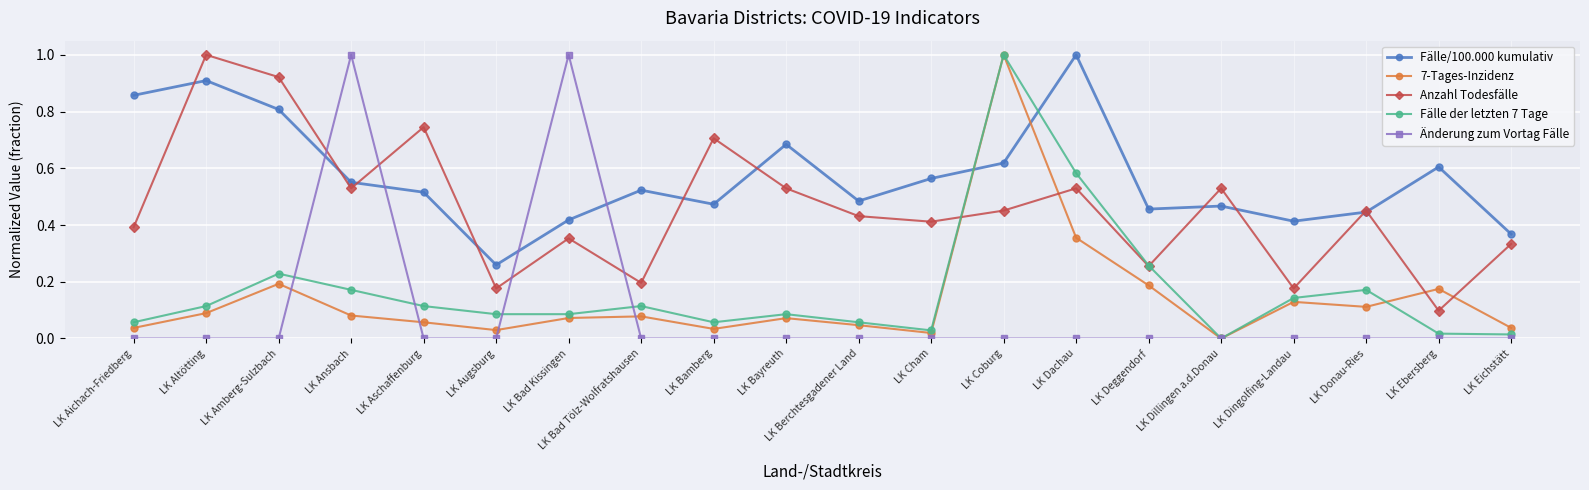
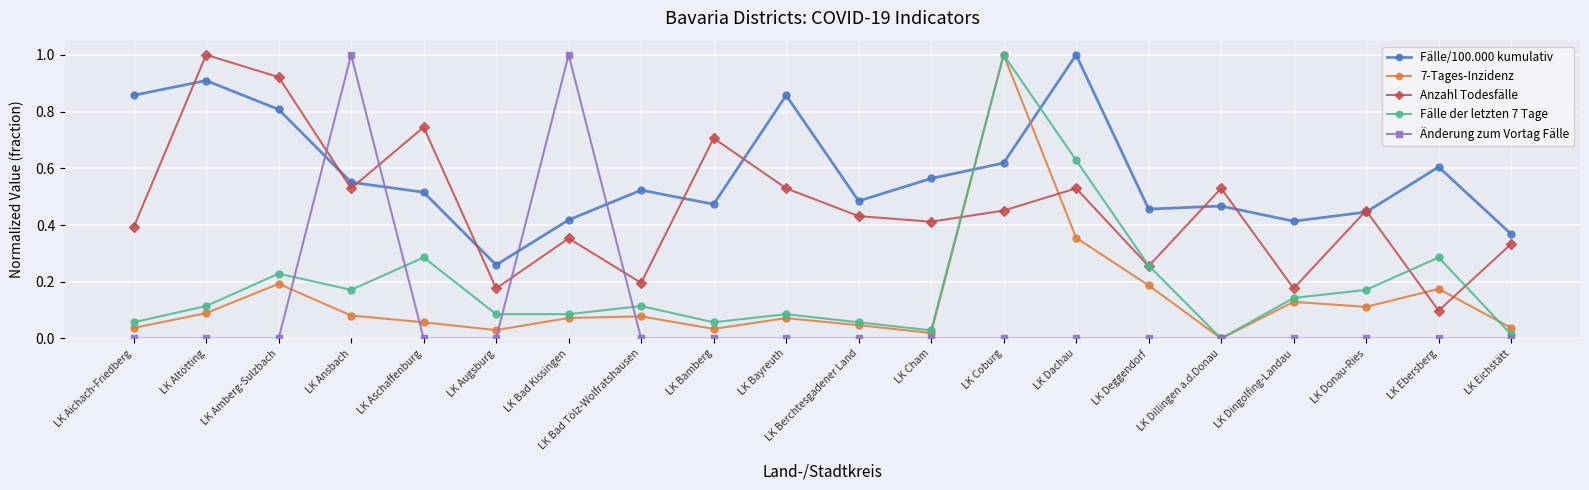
Fälle der letzten 7 Tage, LK Aschaffenburg: 0.11 -> 0.29
Fälle/100.000 kumulativ, LK Bayreuth: 0.68 -> 0.86
Fälle der letzten 7 Tage, LK Dachau: 0.58 -> 0.63
Fälle der letzten 7 Tage, LK Ebersberg: 0.02 -> 0.29
